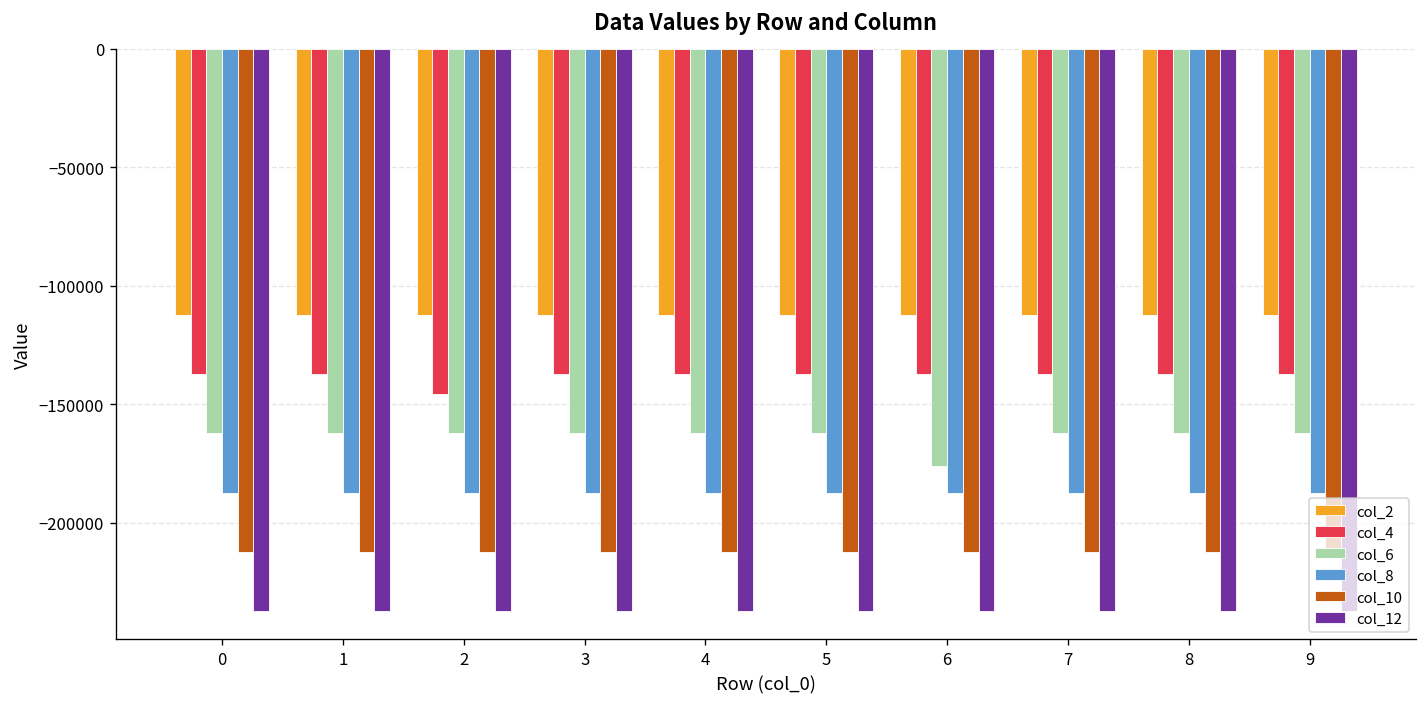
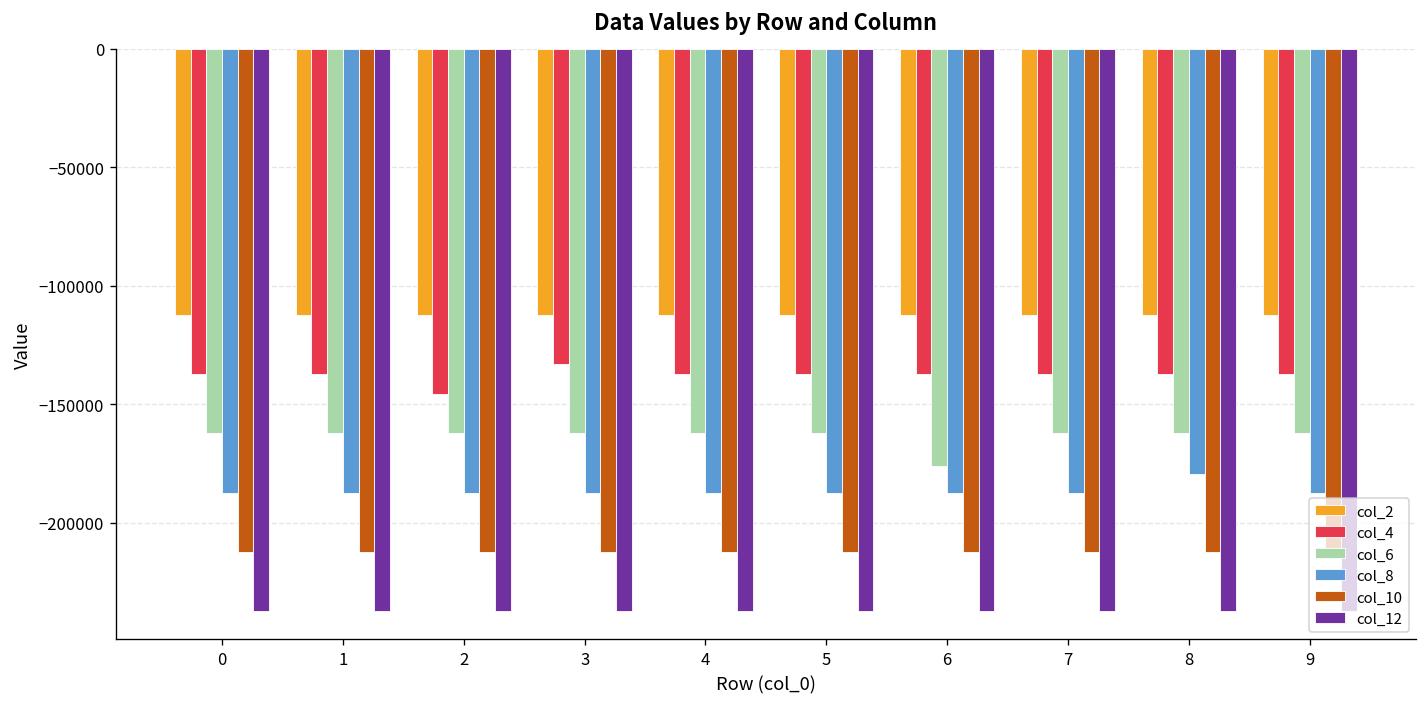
col_4, 3: -137000 -> -133000
col_8, 8: -187000 -> -180000
